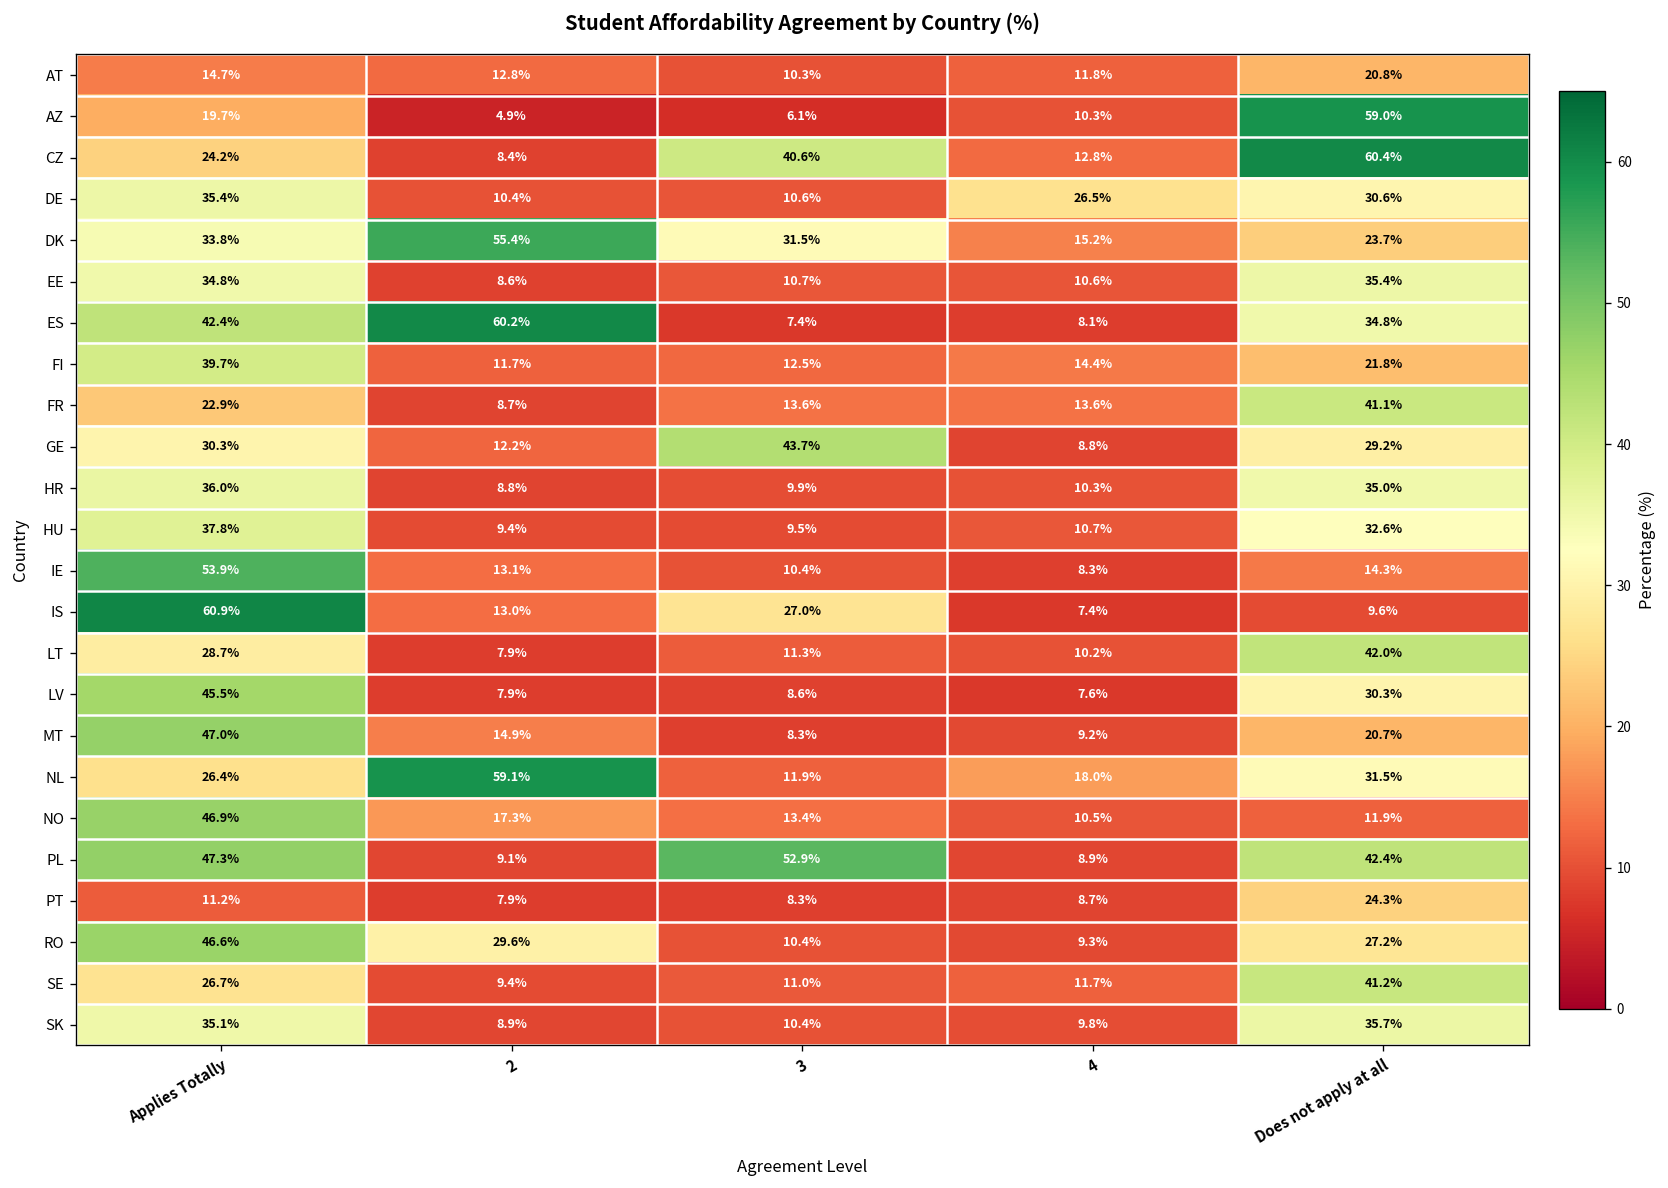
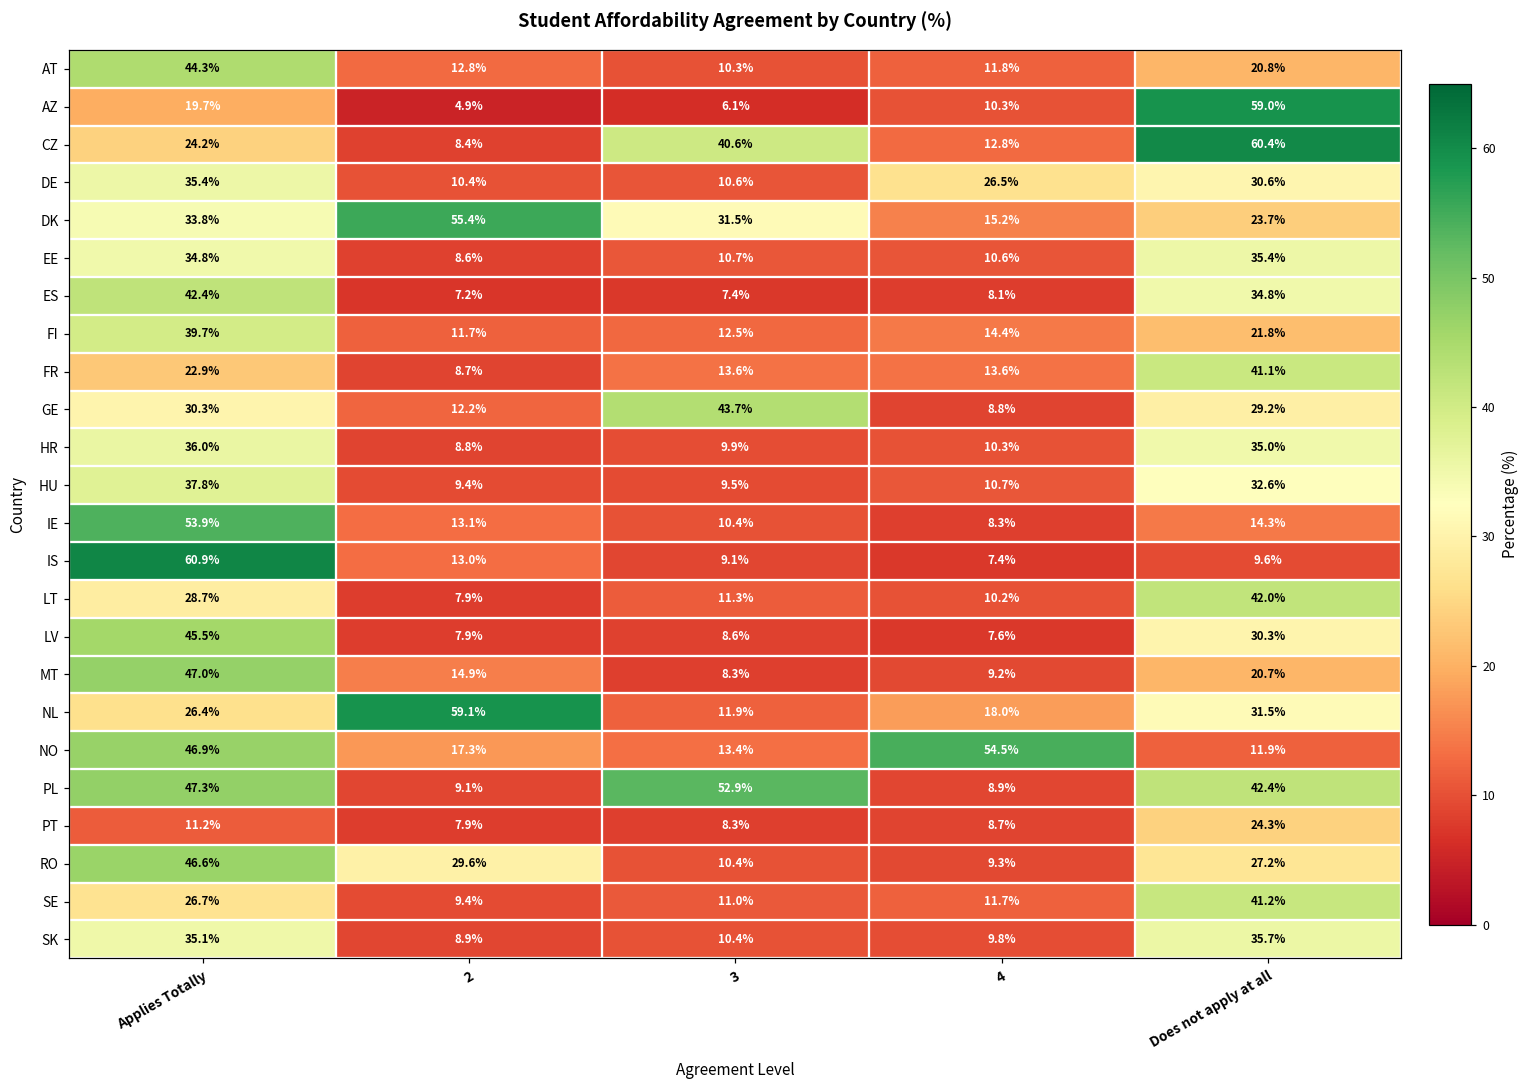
AT, Applies Totally: 14.7% -> 44.3%
ES, 2: 60.2% -> 7.2%
IS, 3: 27.0% -> 9.1%
NO, 4: 10.5% -> 54.5%
